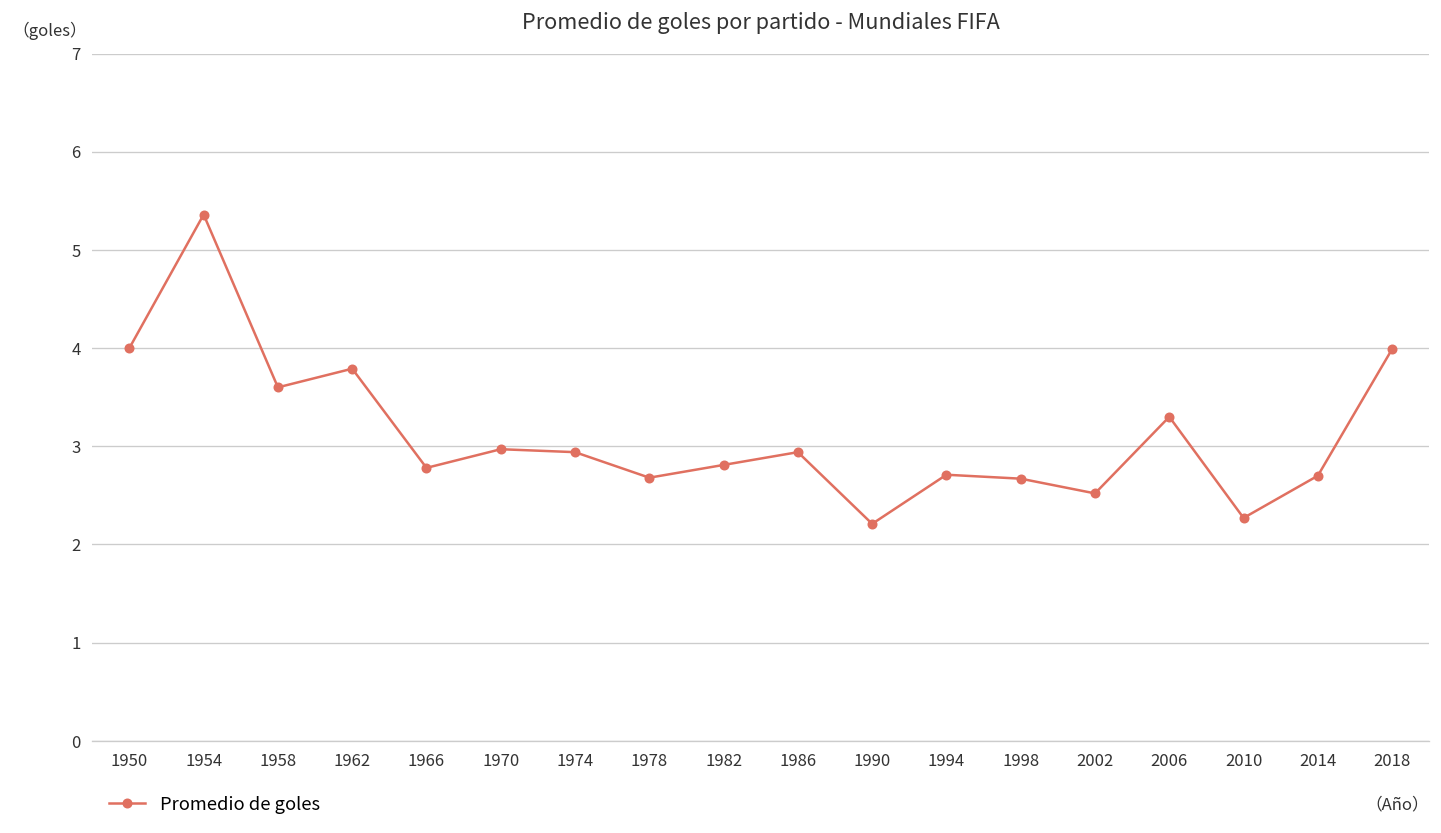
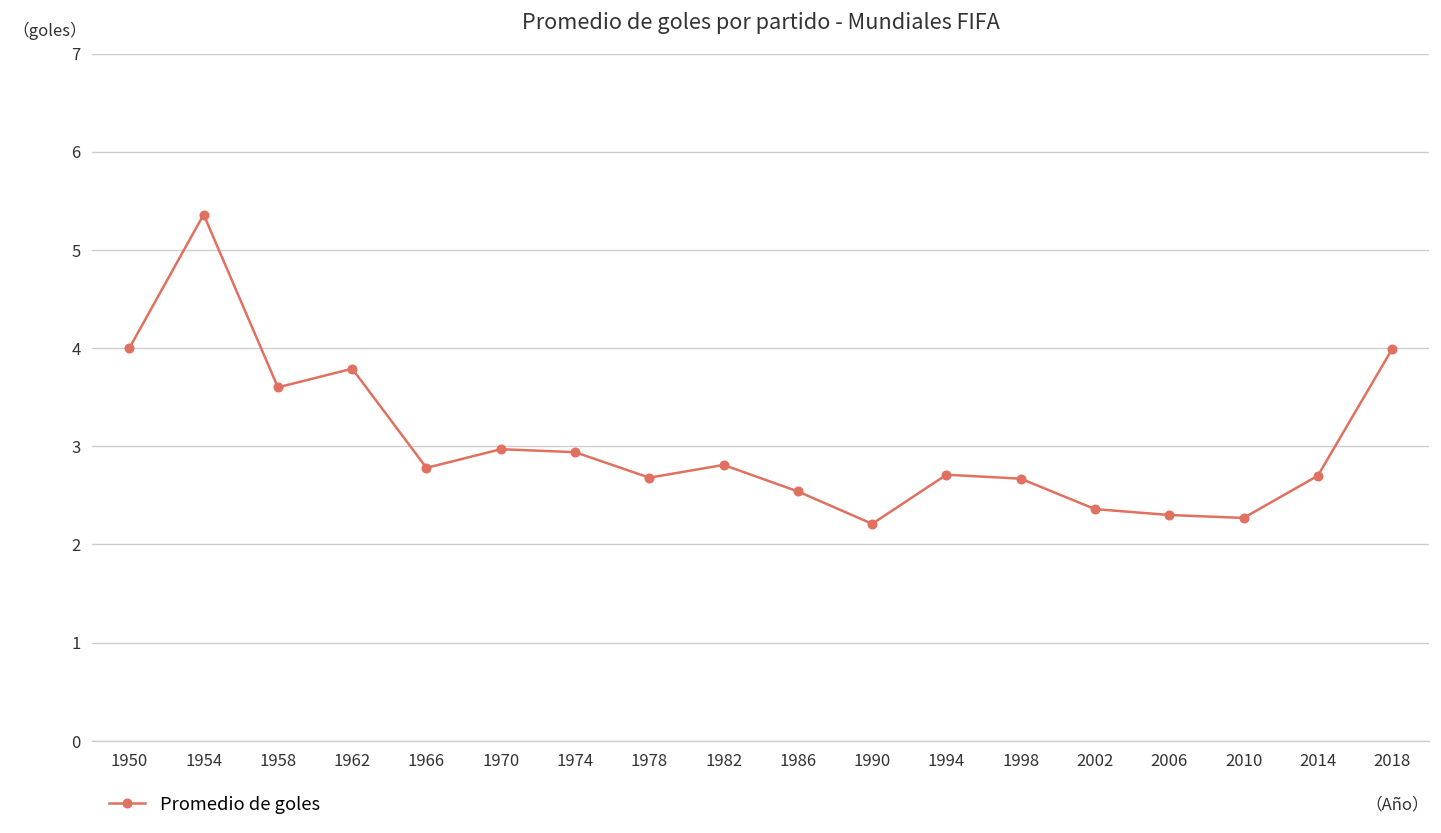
1986: 2.9 -> 2.5
2002: 2.5 -> 2.4
2006: 3.3 -> 2.3
